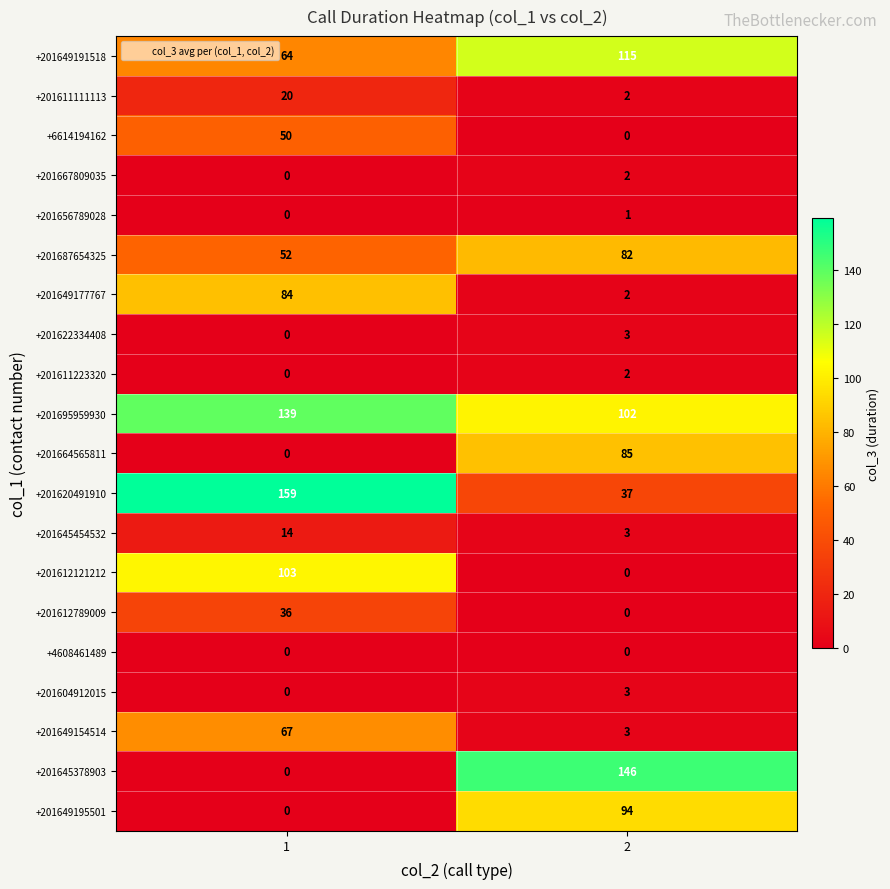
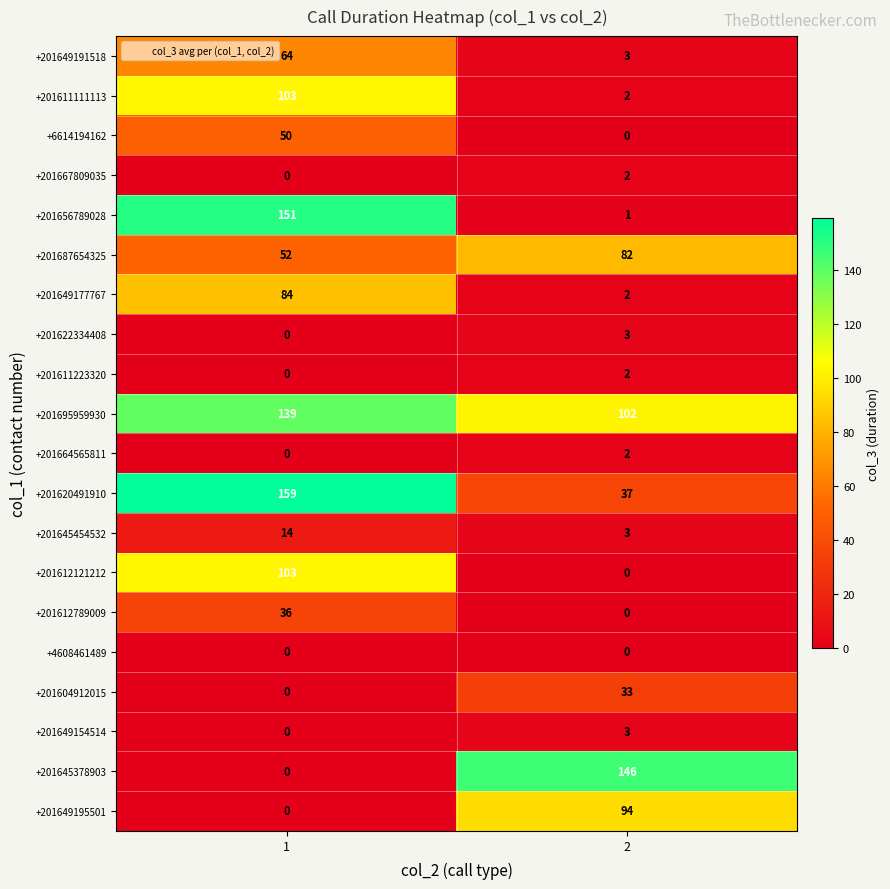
+201649191518, 2: 115 -> 3
+201611111113, 1: 20 -> 103
+201656789028, 1: 0 -> 151
+201664565811, 2: 85 -> 2
+201604912015, 2: 3 -> 33
+201649154514, 1: 67 -> 0
